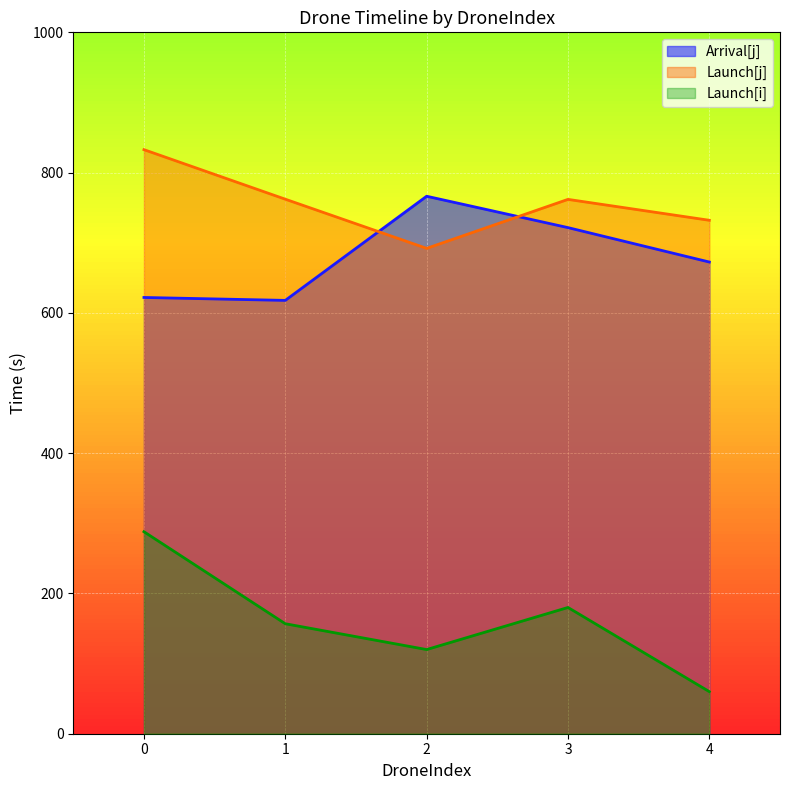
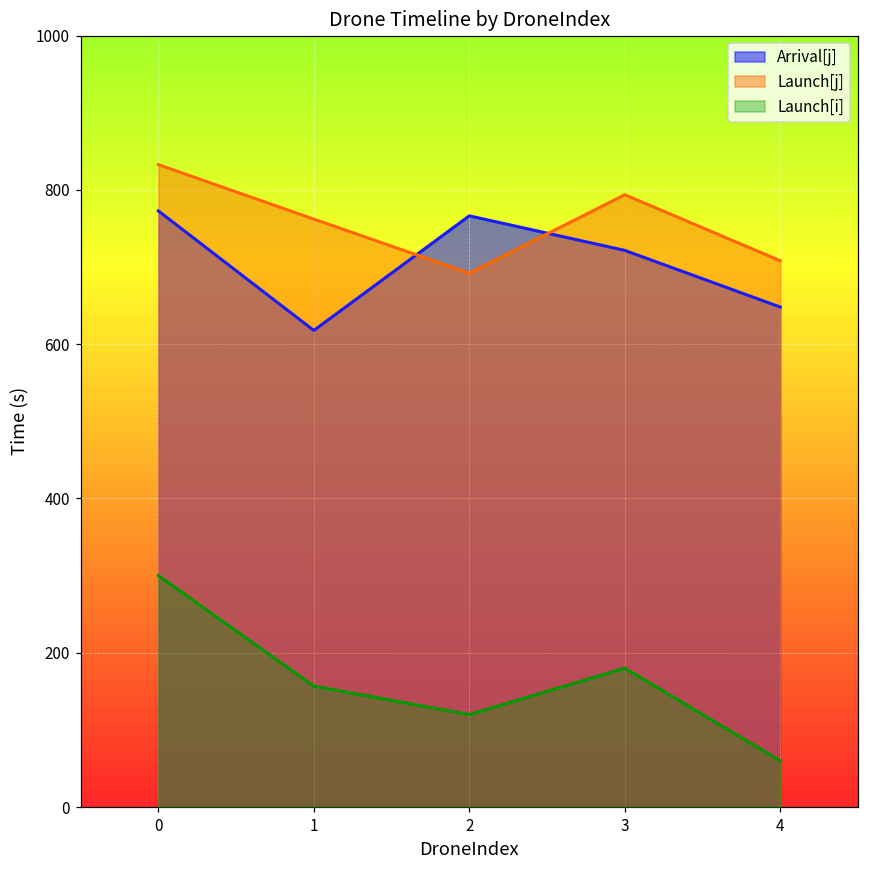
Arrival[j], 0: 620 -> 770
Launch[i], 0: 290 -> 300
Launch[j], 3: 760 -> 790
Arrival[j], 4: 670 -> 650
Launch[j], 4: 730 -> 710
